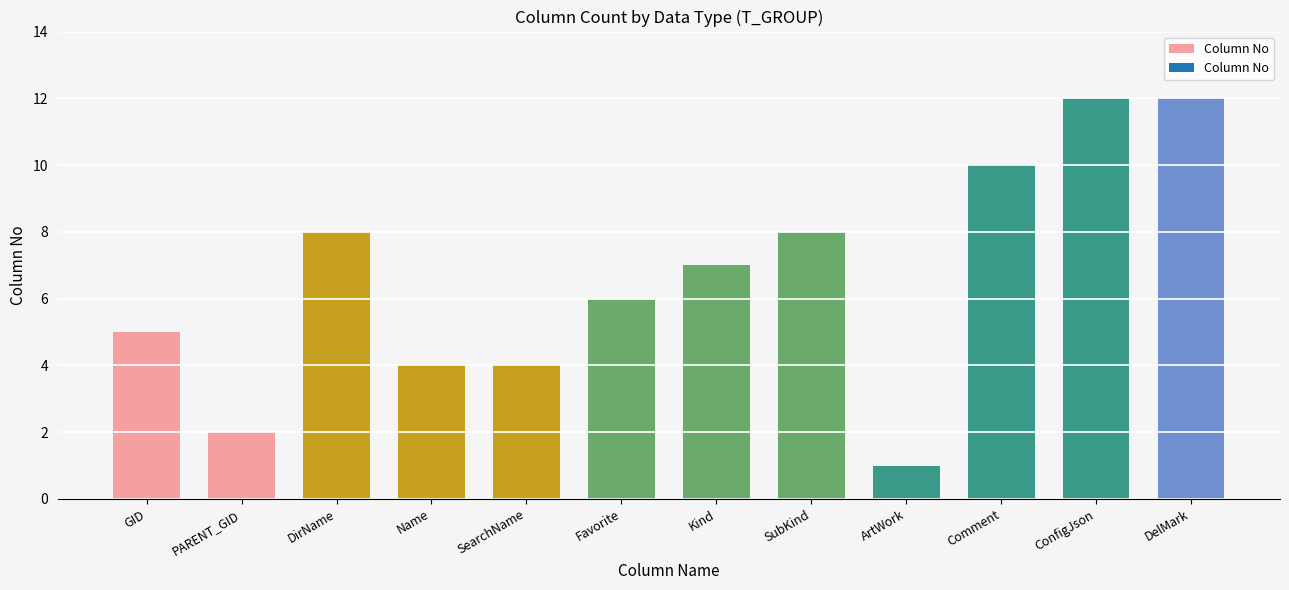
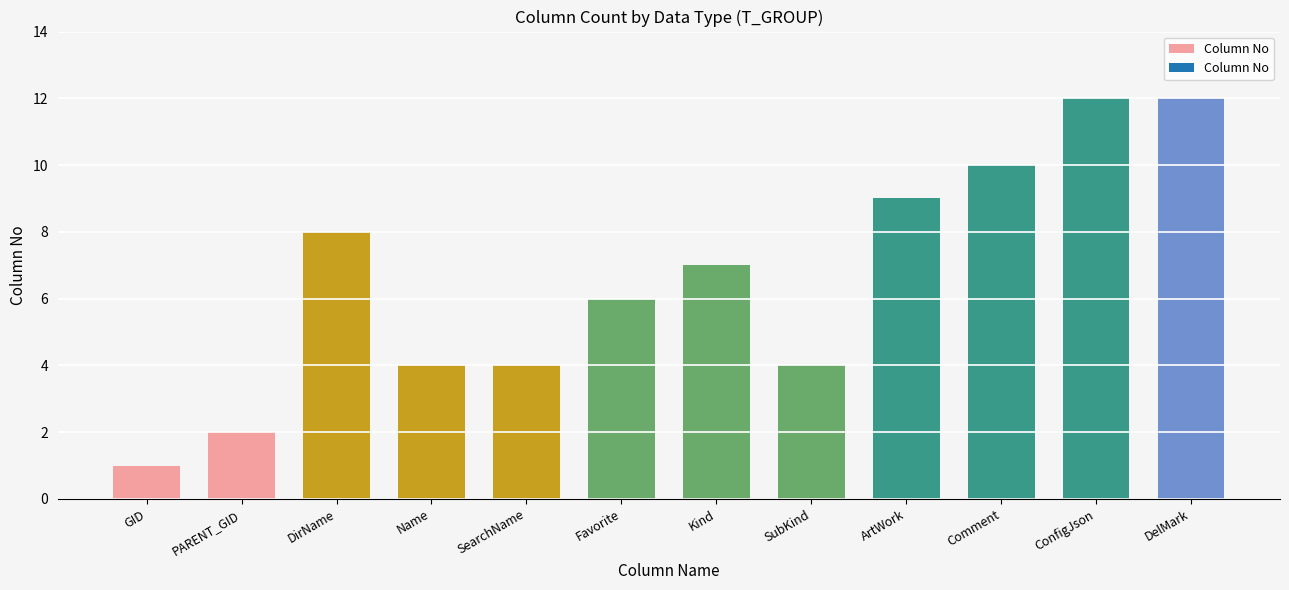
GID: 5 -> 1
SubKind: 8 -> 4
ArtWork: 1 -> 9
